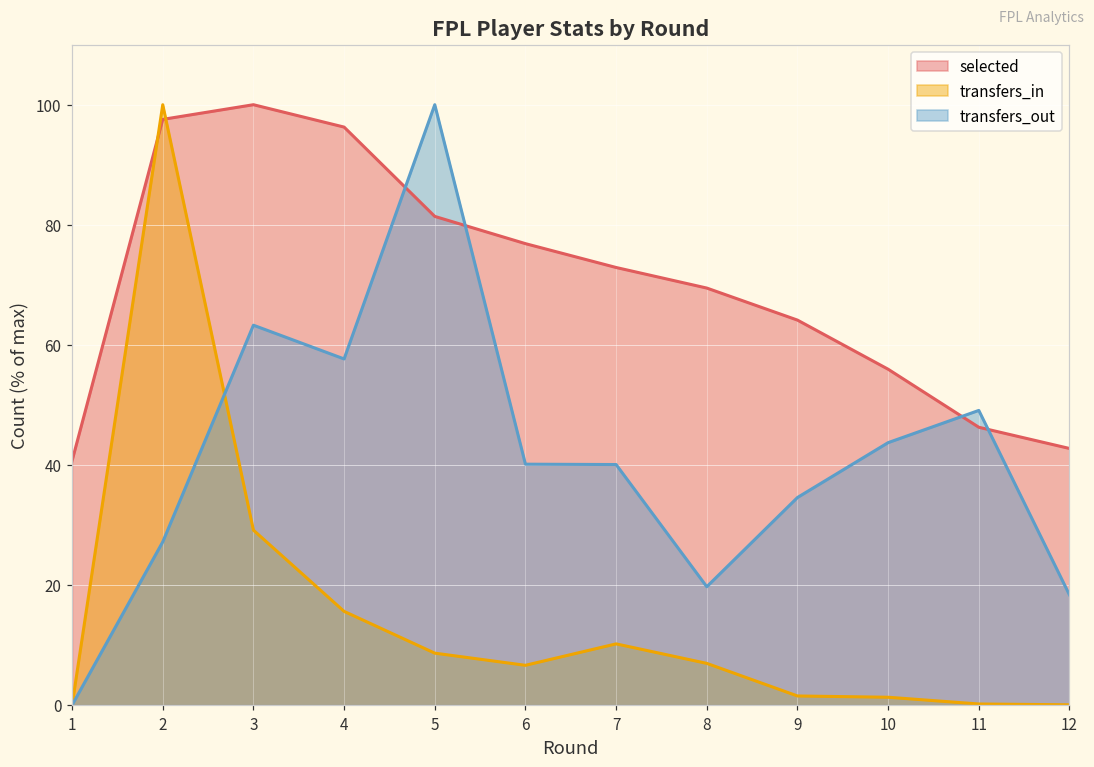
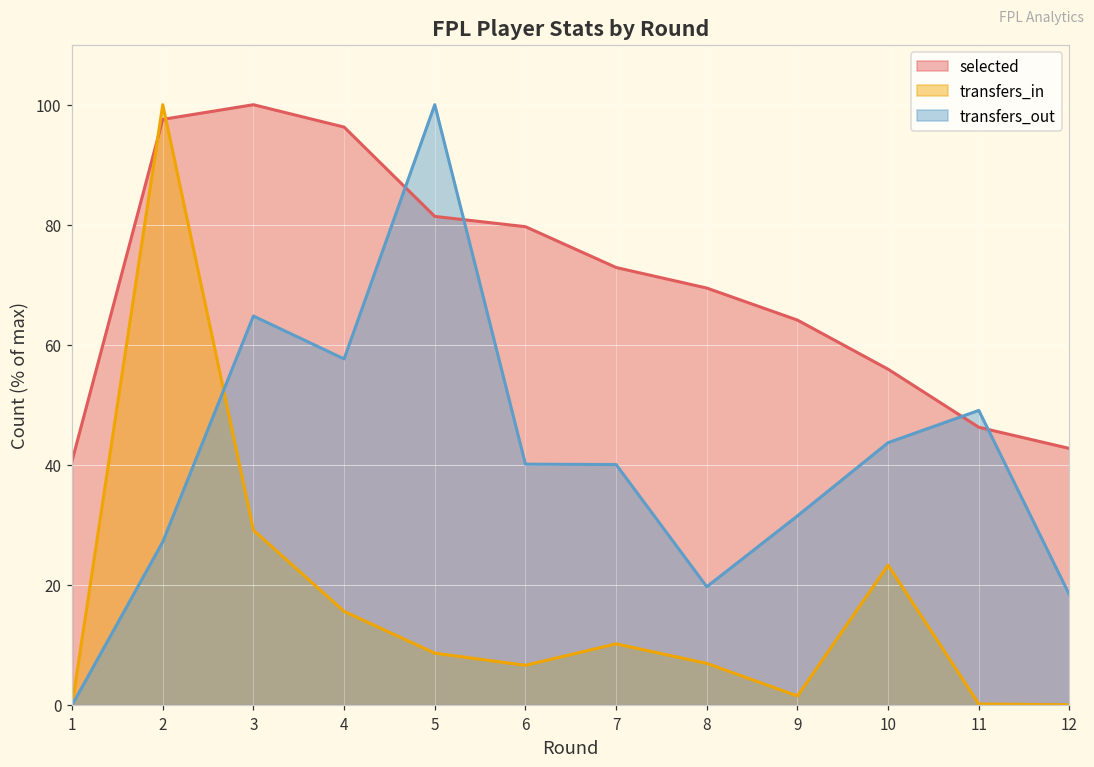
transfers_out, 3: 63 -> 65
selected, 6: 77 -> 80
transfers_out, 9: 35 -> 32
transfers_in, 10: 1 -> 23
